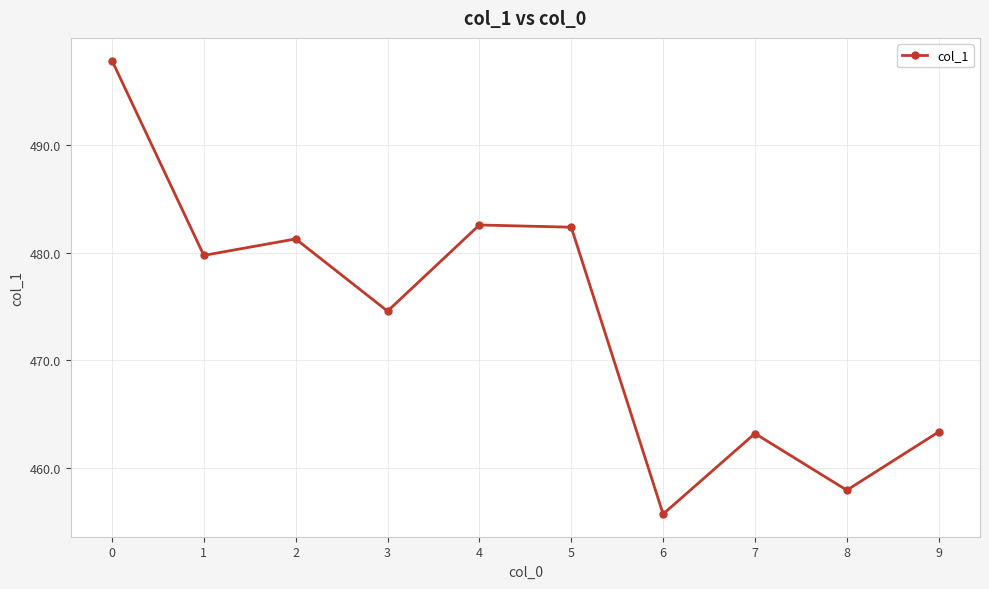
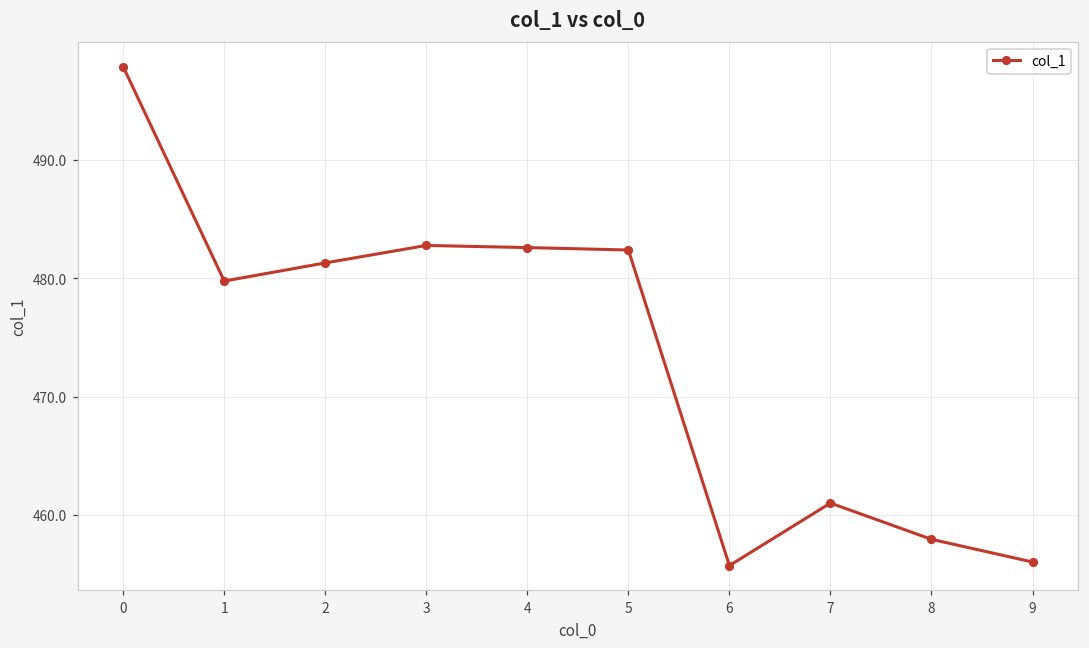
3: 474.6 -> 482.8
7: 463.2 -> 461.0
9: 463.4 -> 456.0
